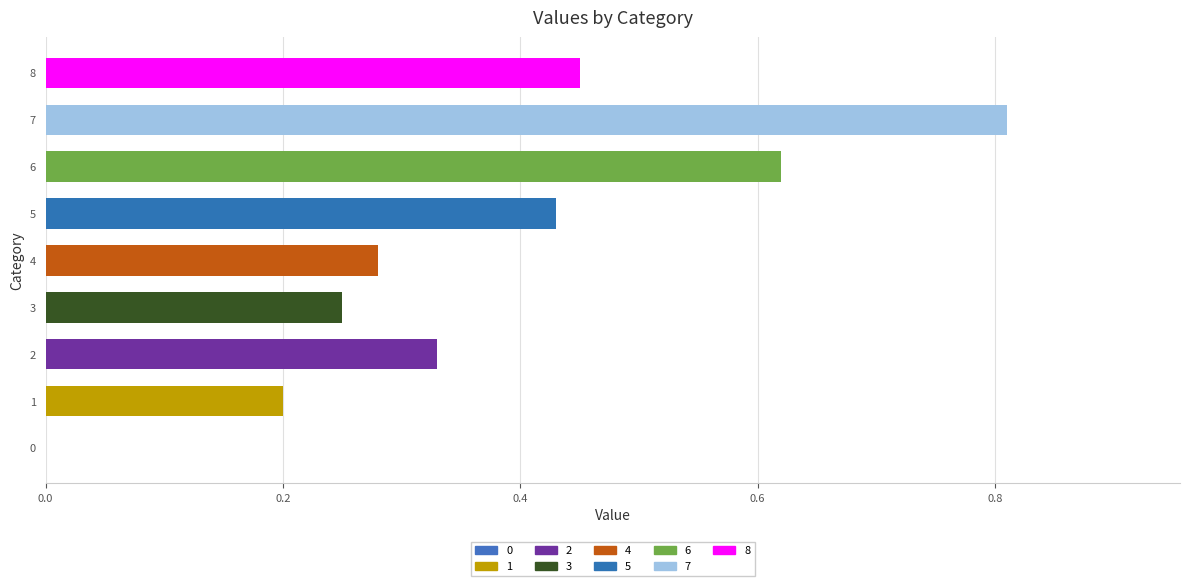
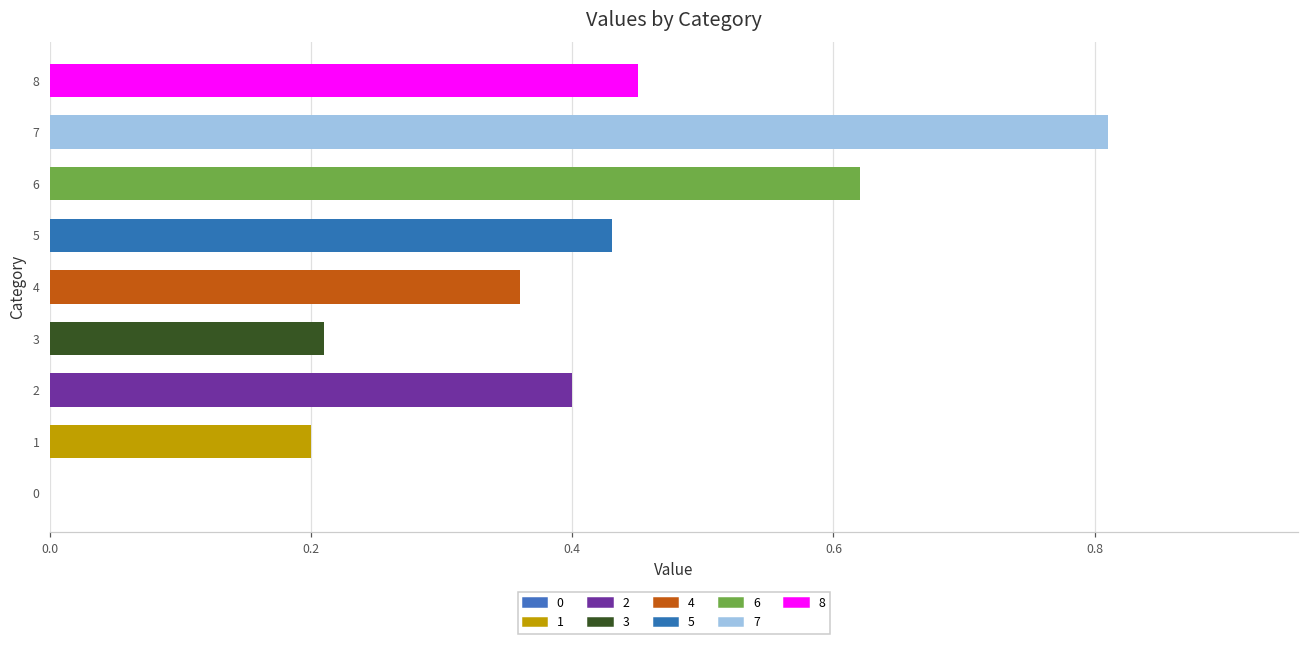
4: 0.28 -> 0.36
3: 0.25 -> 0.21
2: 0.33 -> 0.40
